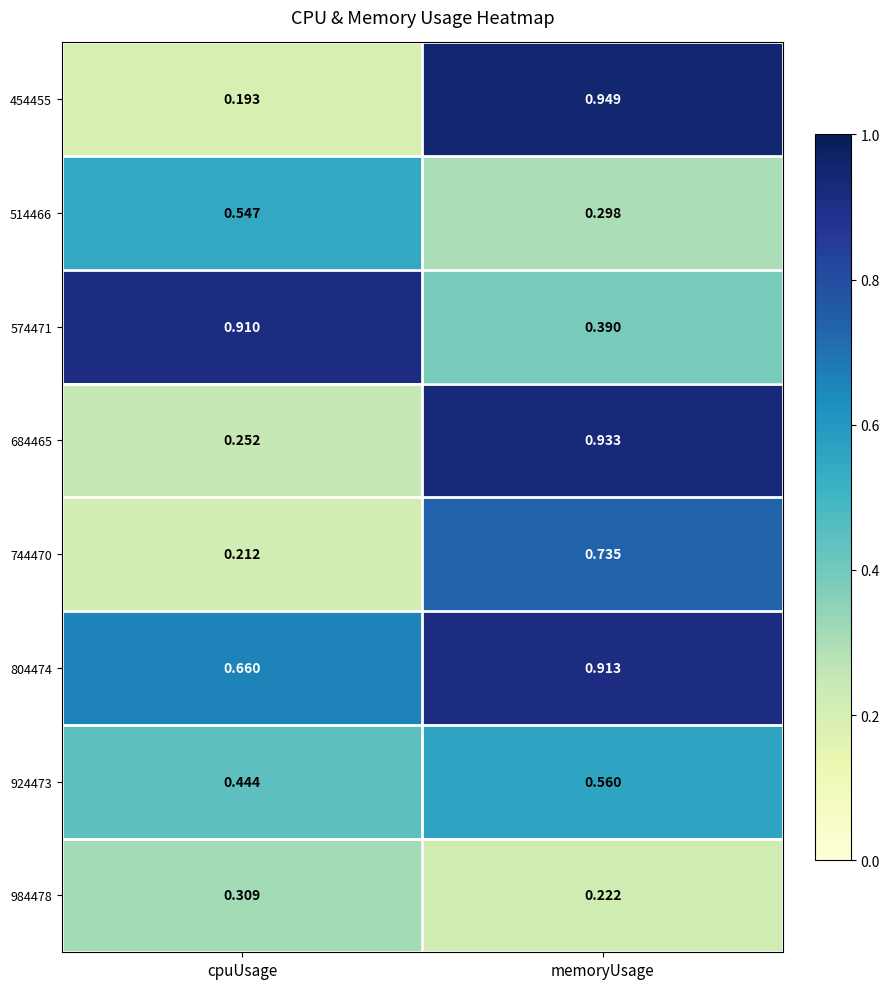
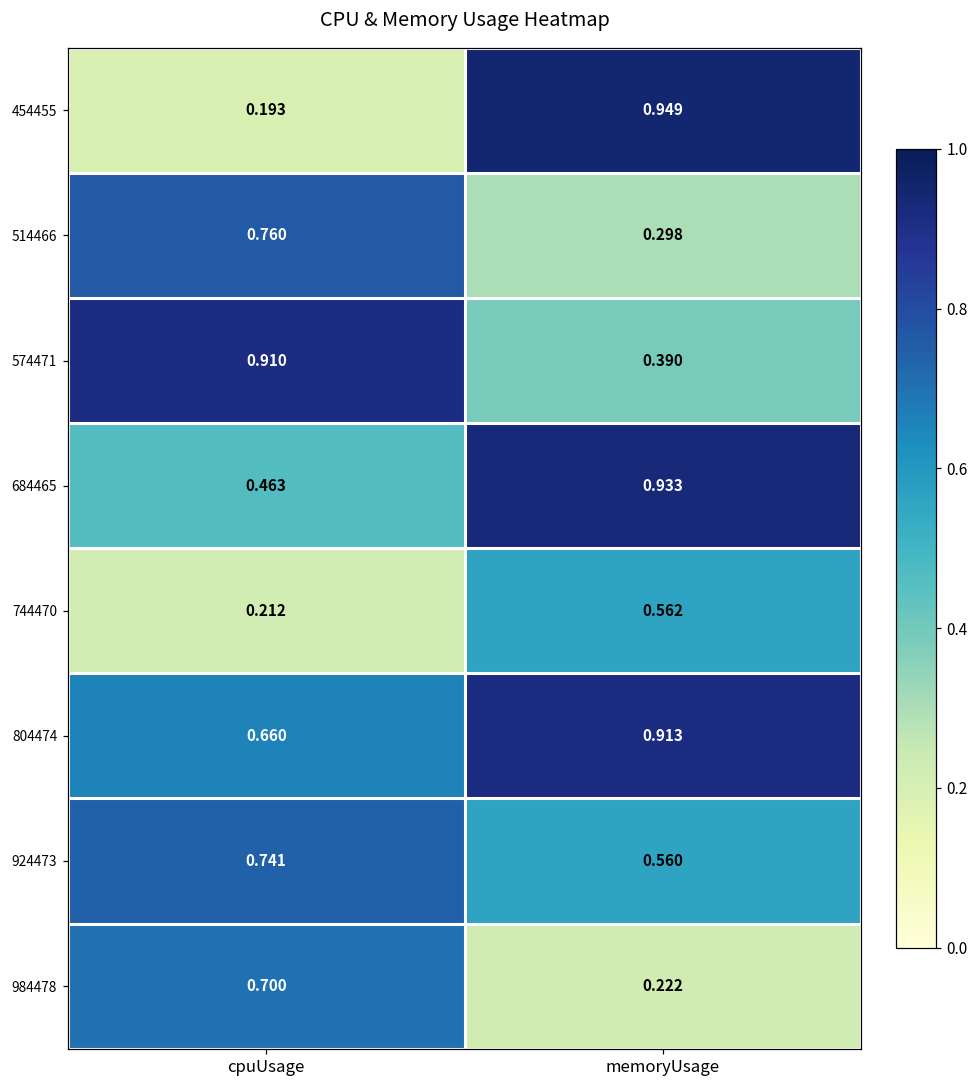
514466, cpuUsage: 0.547 -> 0.760
684465, cpuUsage: 0.252 -> 0.463
744470, memoryUsage: 0.735 -> 0.562
924473, cpuUsage: 0.444 -> 0.741
984478, cpuUsage: 0.309 -> 0.700
